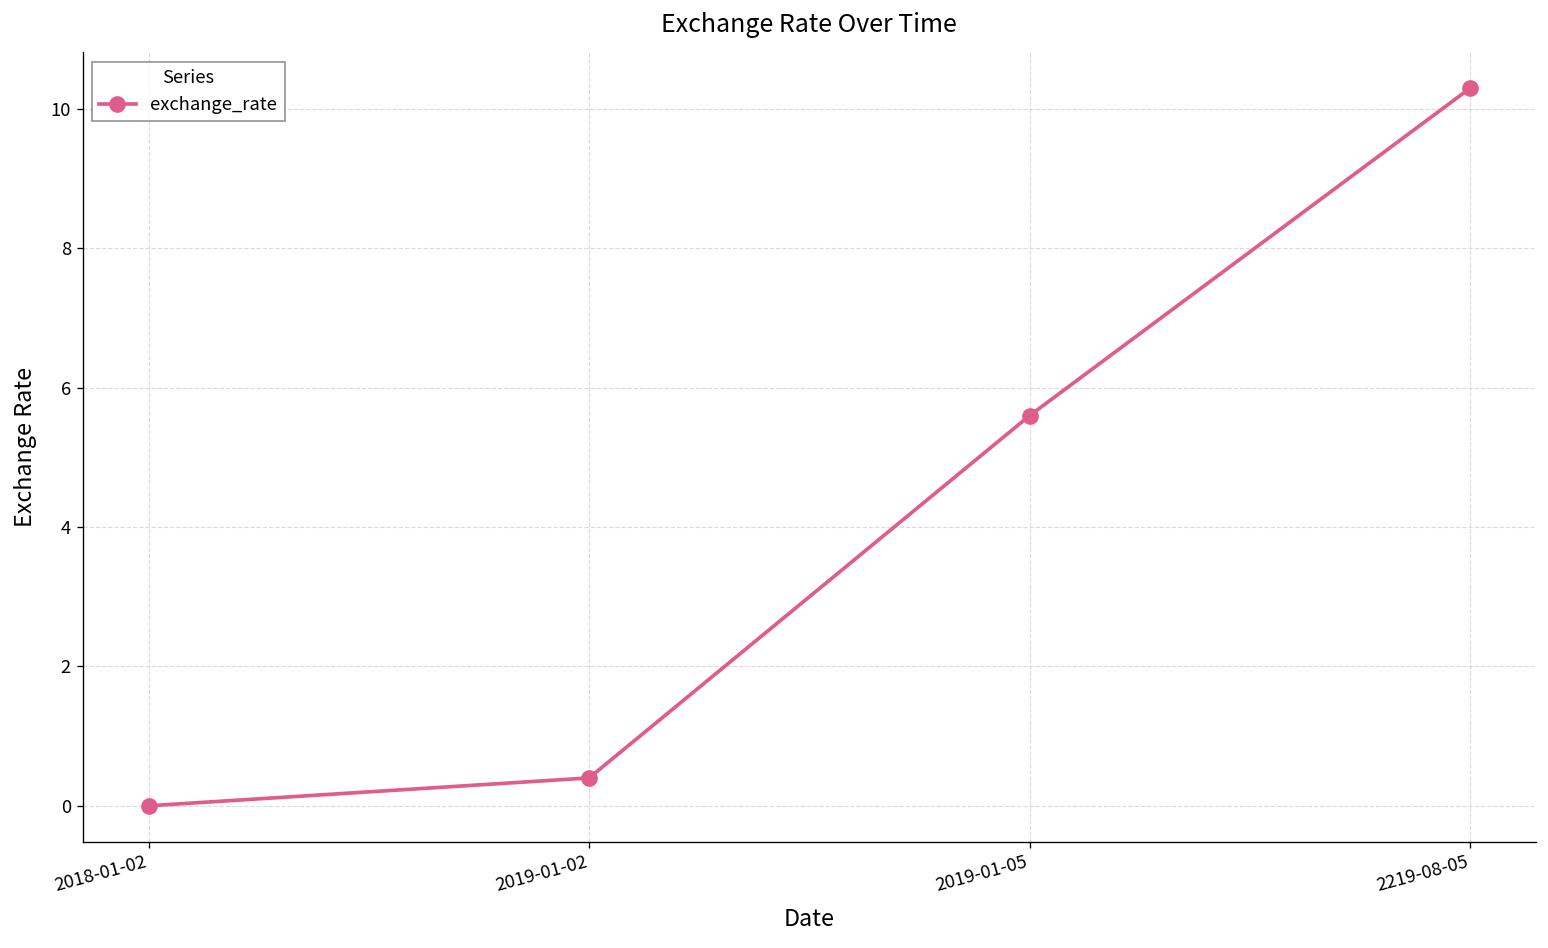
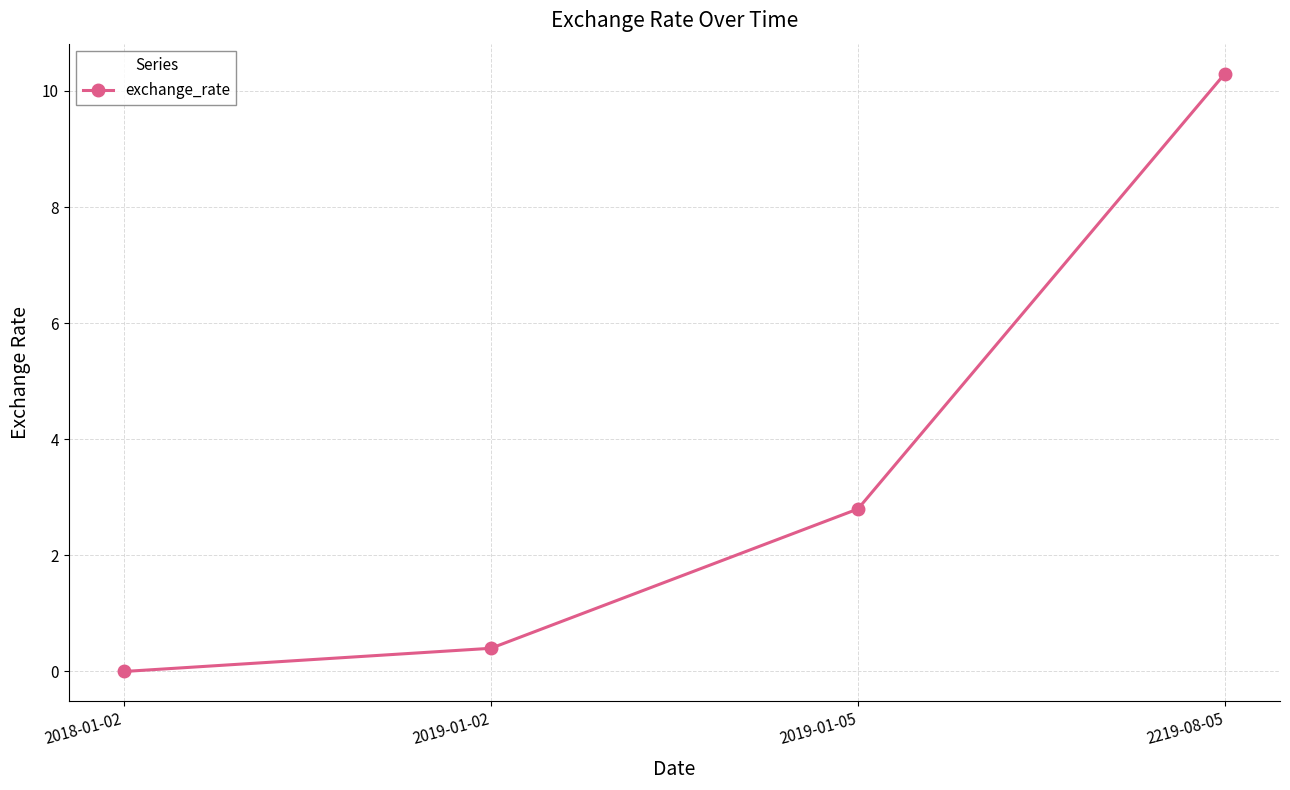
2019-01-05: 5.6 -> 2.8
